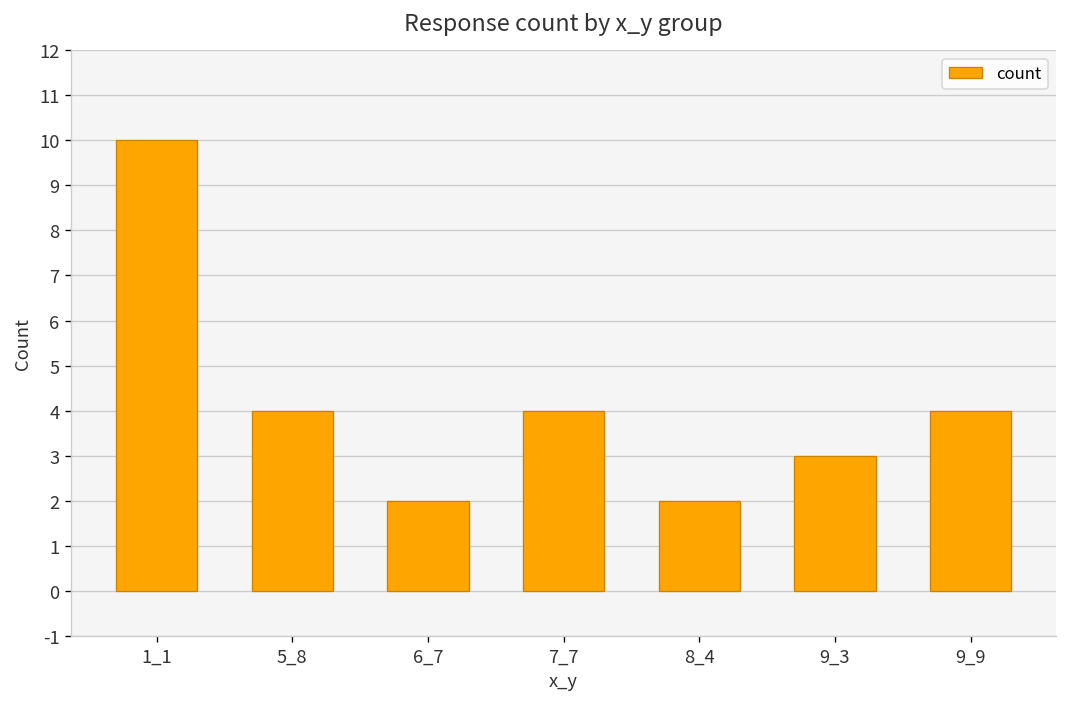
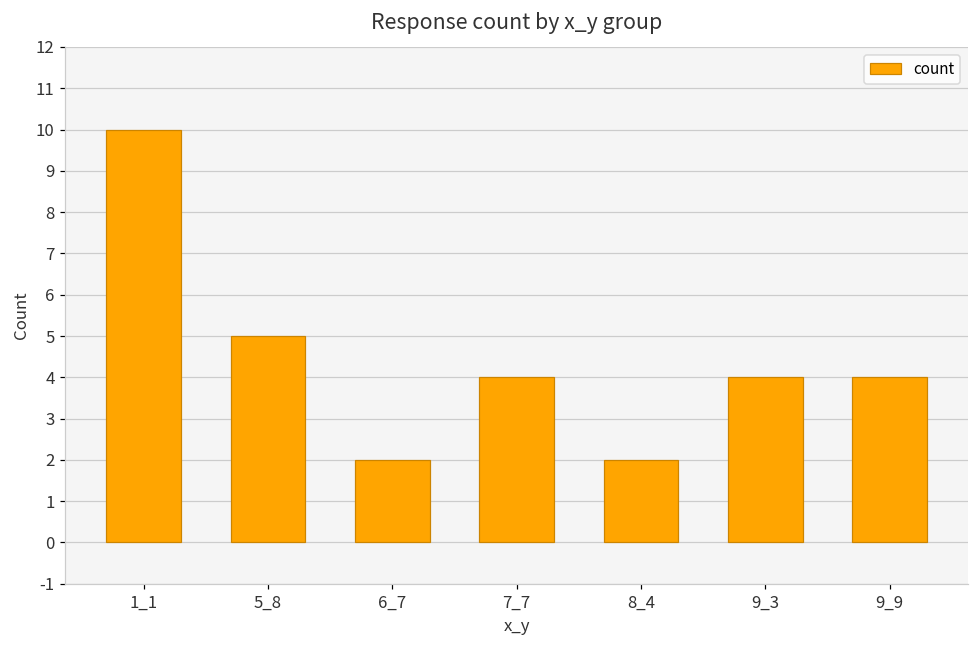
5_8: 4 -> 5
9_3: 3 -> 4
